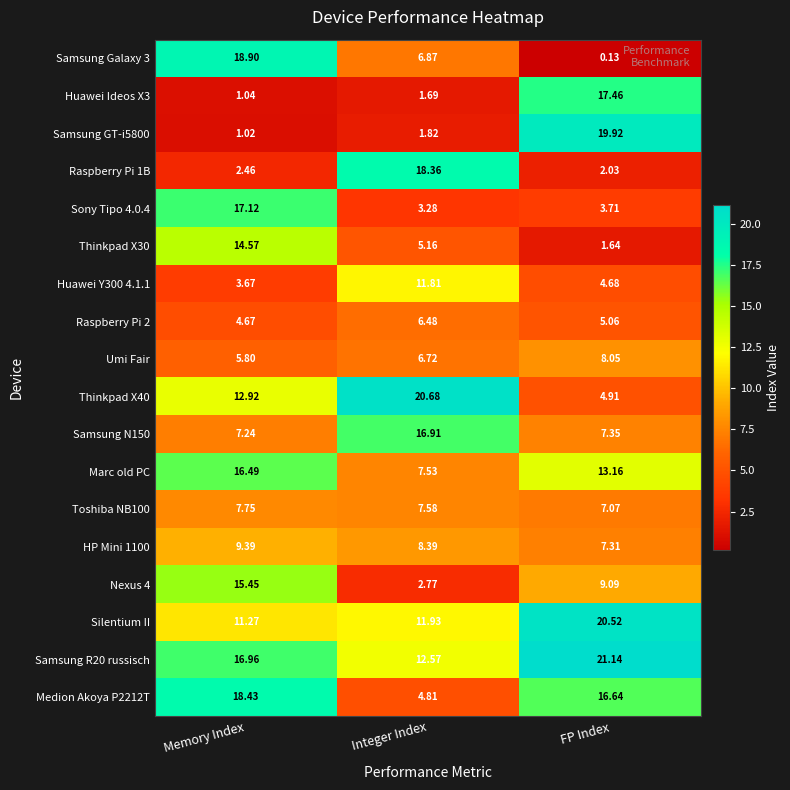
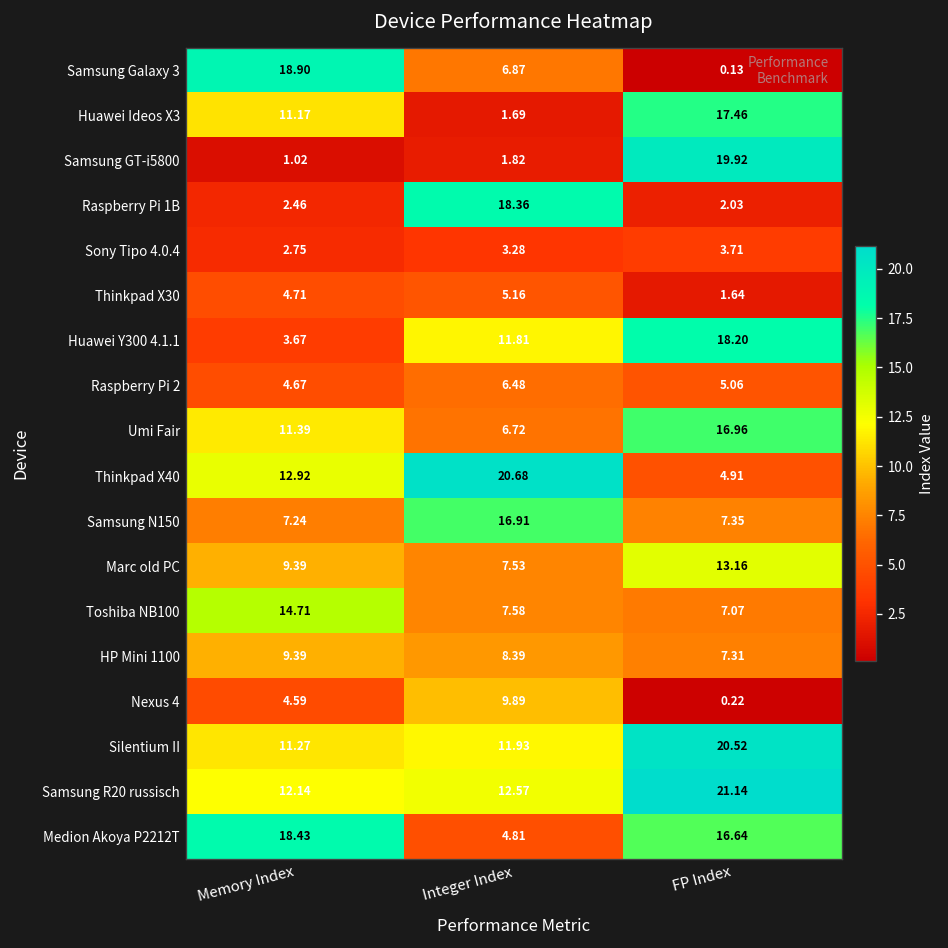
Huawei Ideos X3, Memory Index: 1.04 -> 11.17
Sony Tipo 4.0.4, Memory Index: 17.12 -> 2.75
Thinkpad X30, Memory Index: 14.57 -> 4.71
Huawei Y300 4.1.1, FP Index: 4.68 -> 18.20
Umi Fair, Memory Index: 5.80 -> 11.39
Umi Fair, FP Index: 8.05 -> 16.96
Marc old PC, Memory Index: 16.49 -> 9.39
Toshiba NB100, Memory Index: 7.75 -> 14.71
Nexus 4, Memory Index: 15.45 -> 4.59
Nexus 4, Integer Index: 2.77 -> 9.89
Nexus 4, FP Index: 9.09 -> 0.22
Samsung R20 russisch, Memory Index: 16.96 -> 12.14
